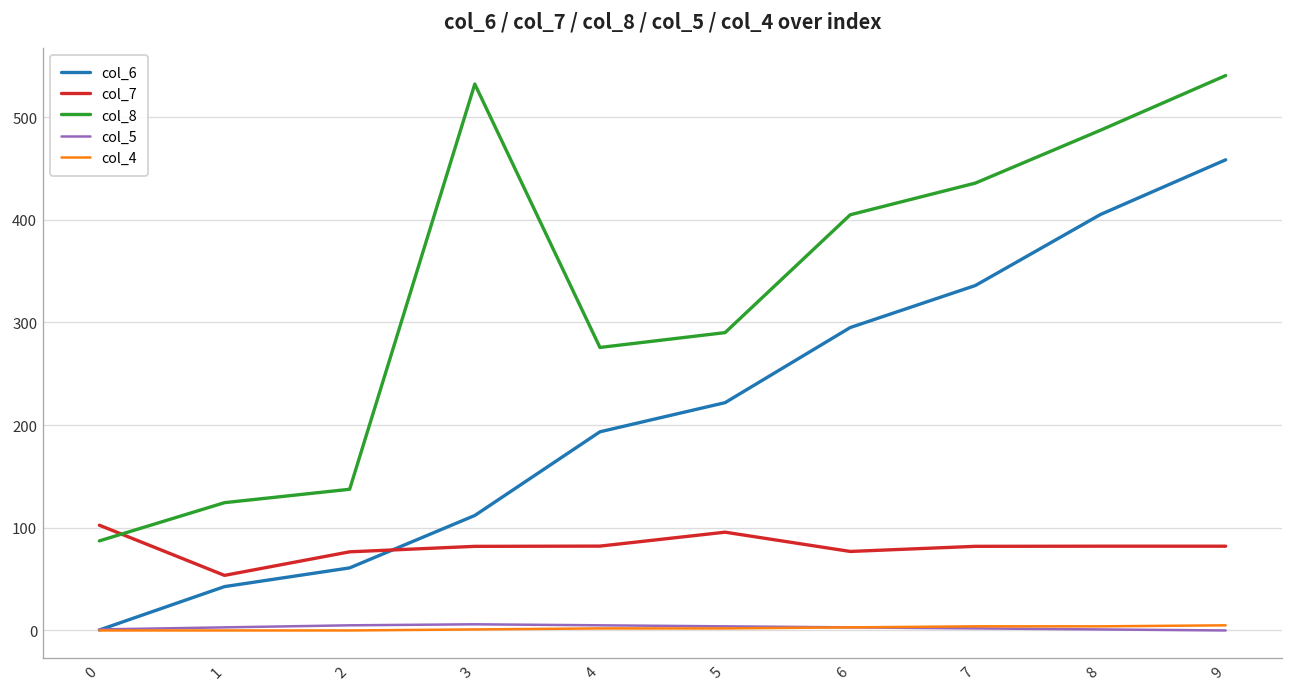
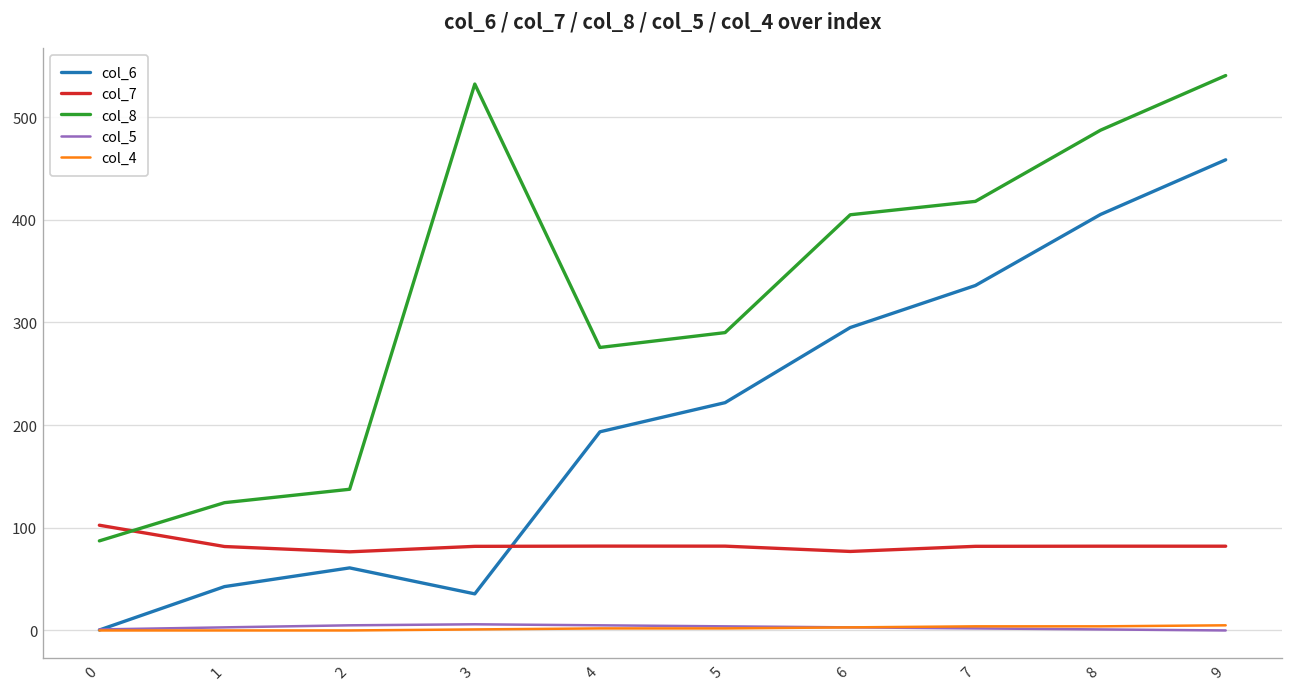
col_7, 1: 50 -> 80
col_6, 3: 110 -> 40
col_7, 5: 100 -> 80
col_8, 7: 440 -> 420
